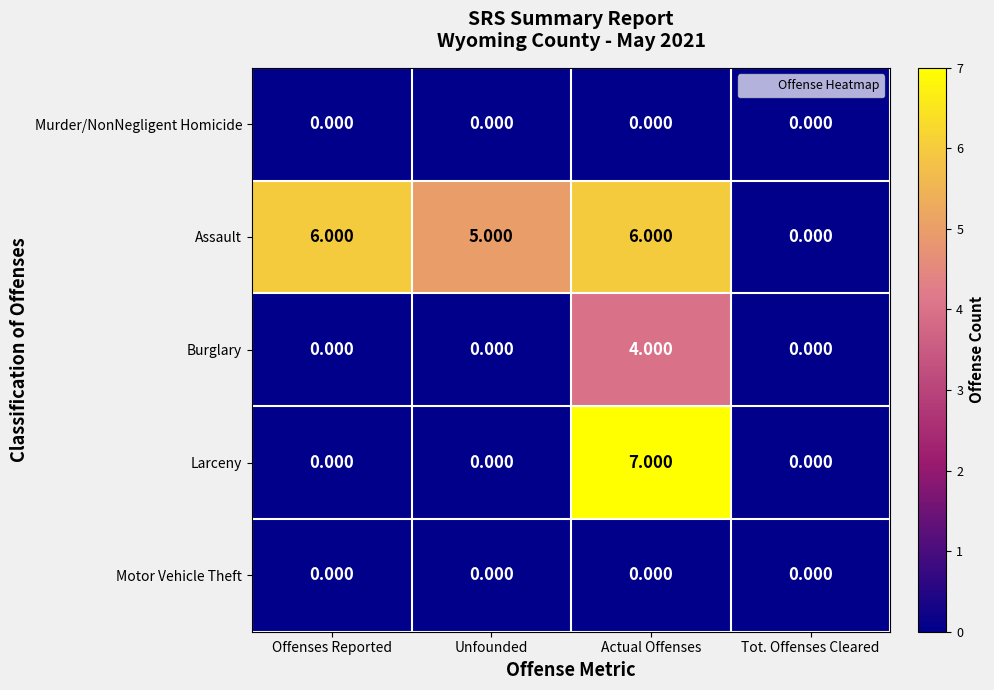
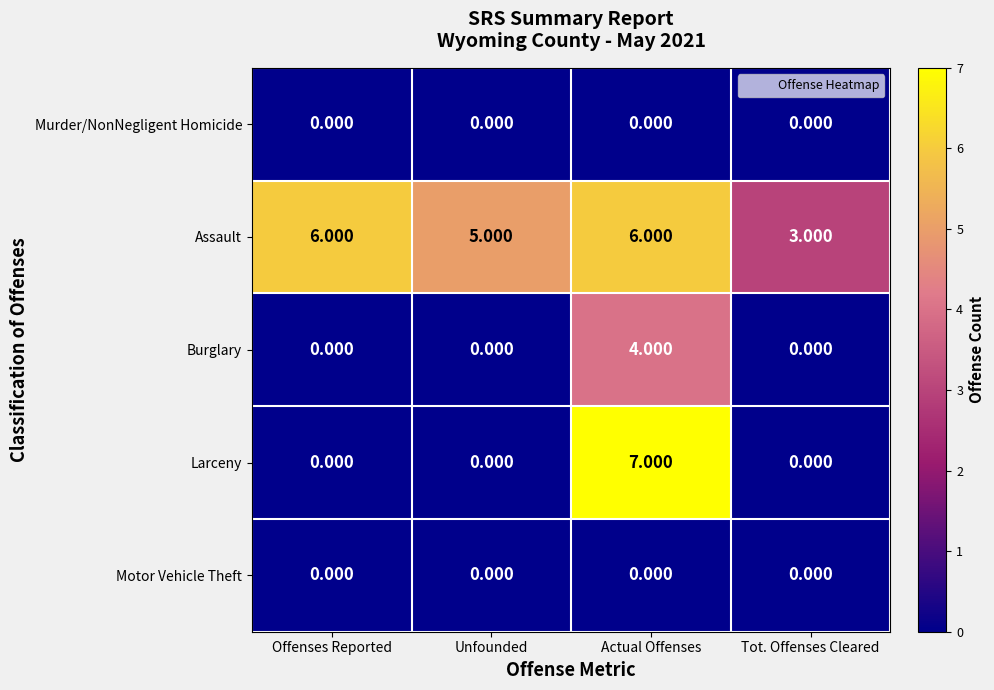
Assault, Tot. Offenses Cleared: 0.000 -> 3.000
